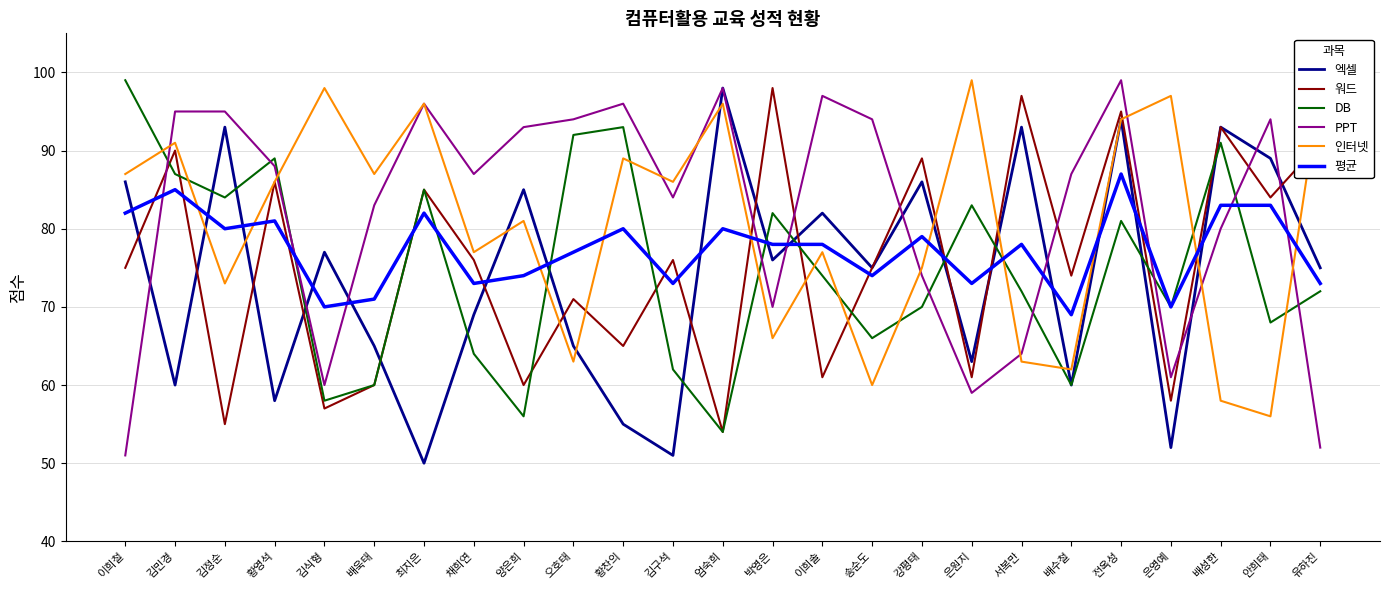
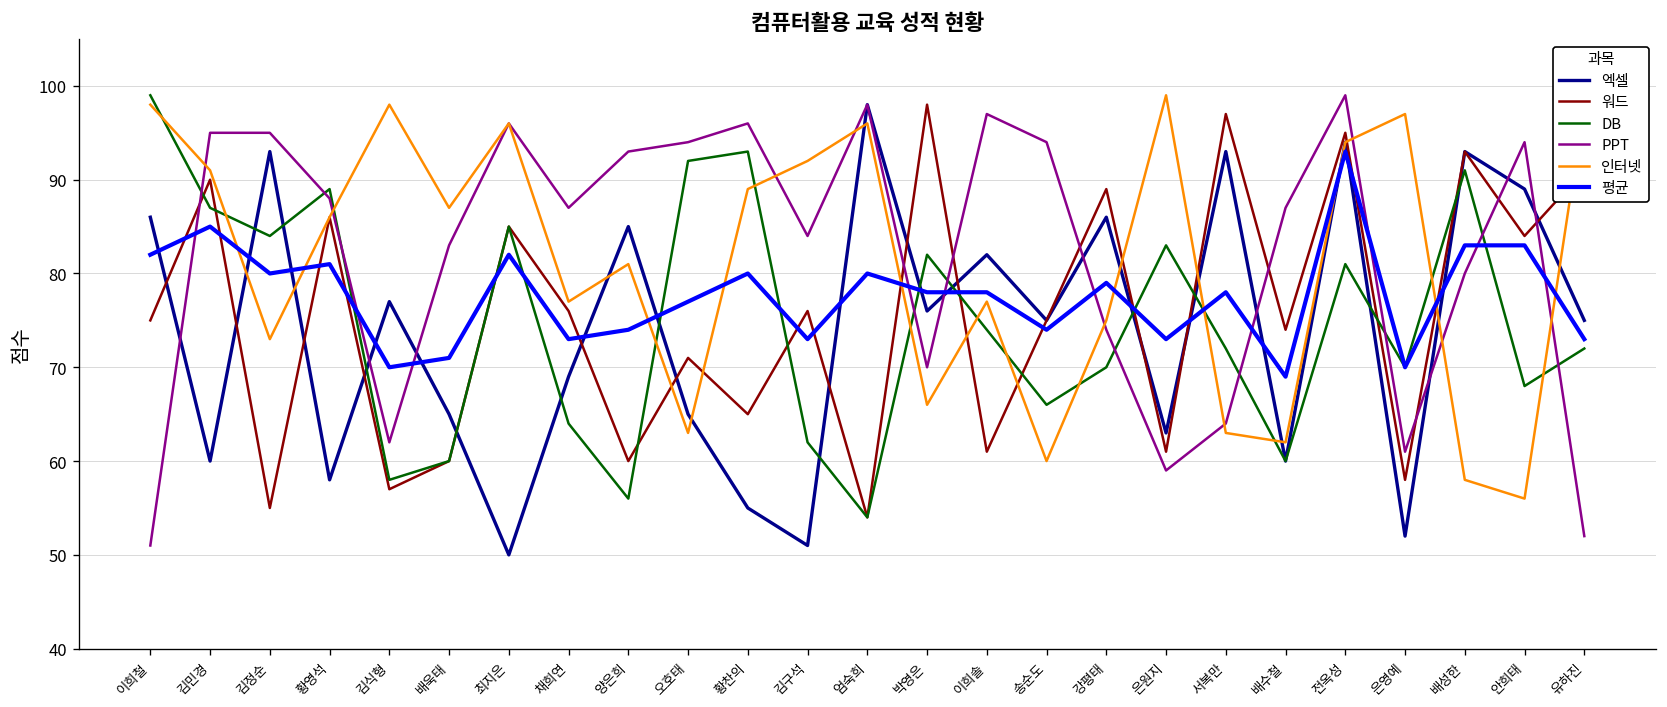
인터넷, 이희철: 87 -> 98
PPT, 김식형: 60 -> 62
인터넷, 김구석: 86 -> 92
평균, 전옥성: 87 -> 93
